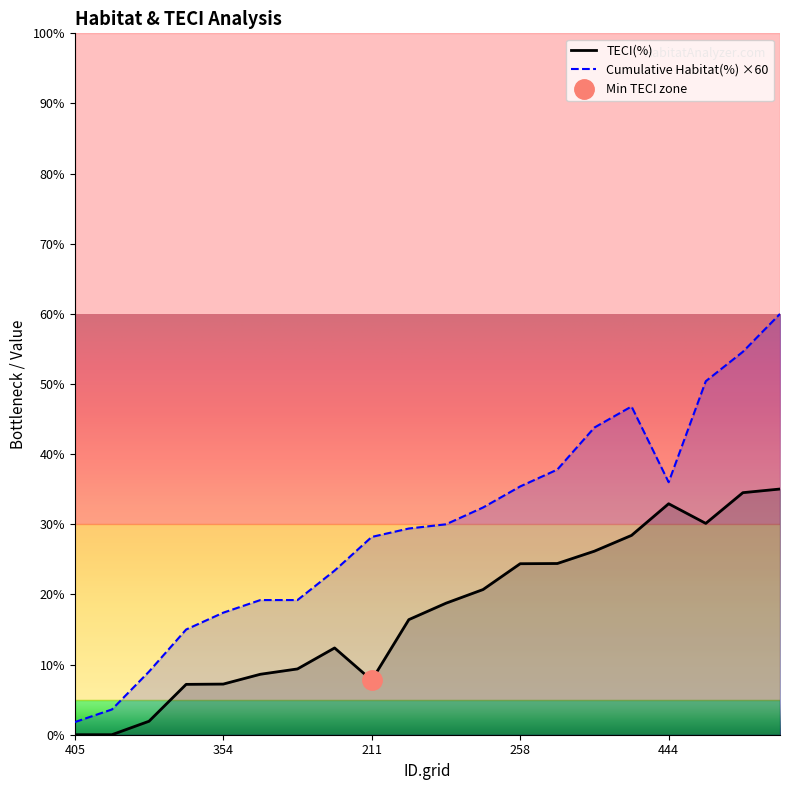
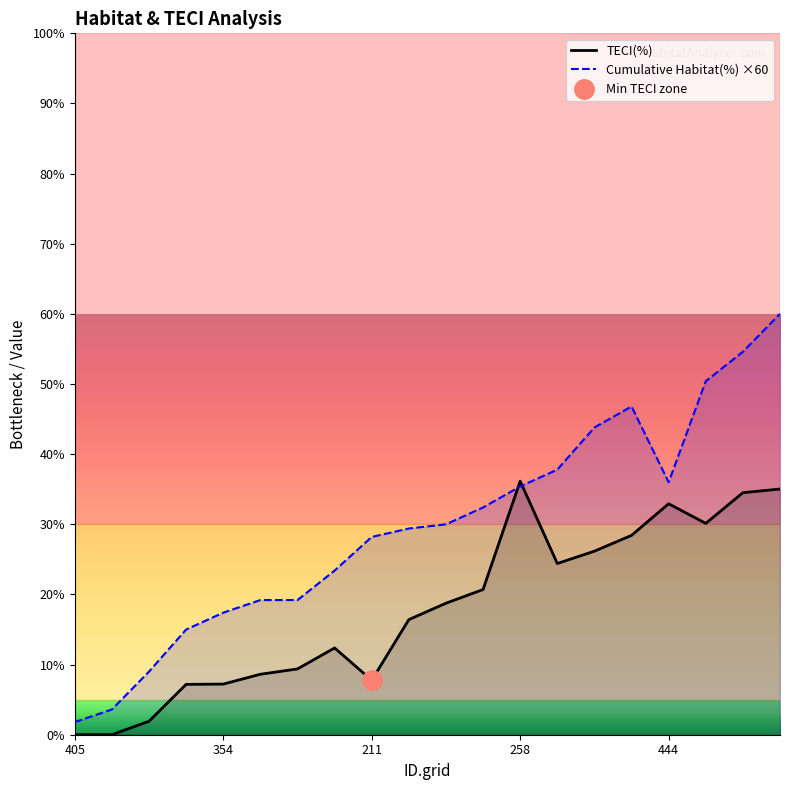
TECI(%), 258: 24% -> 36%
